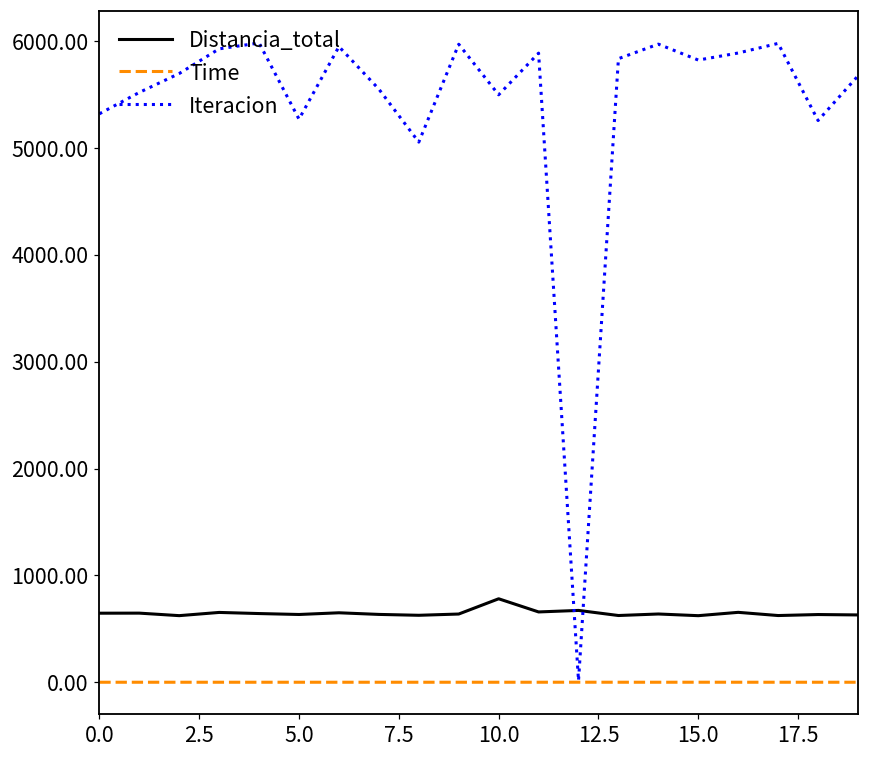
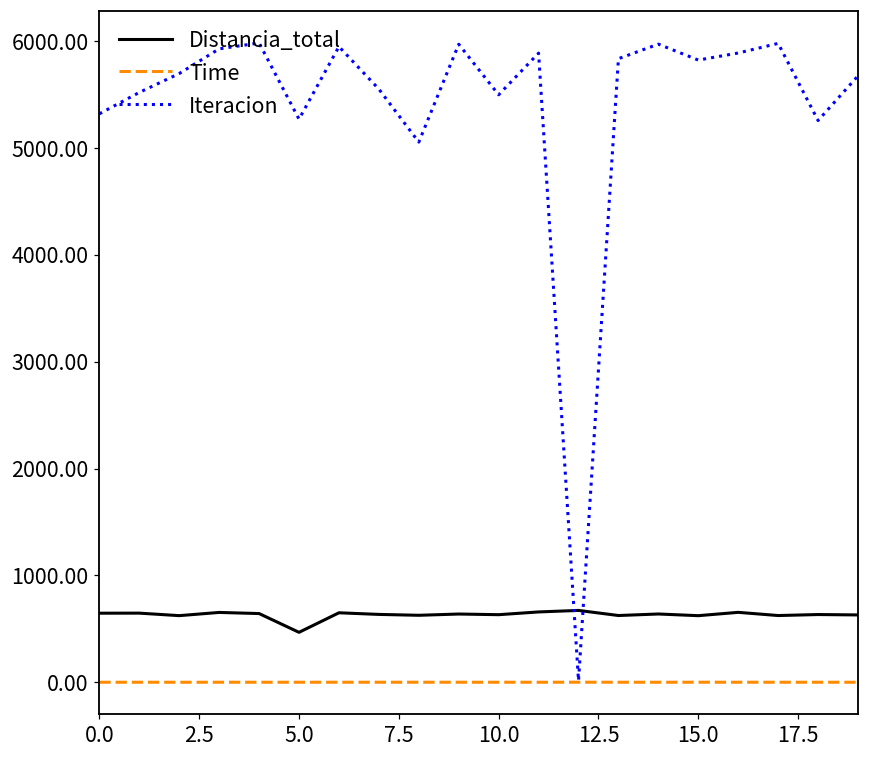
Distancia_total, 5.0: 600 -> 500
Distancia_total, 10.0: 800 -> 600
